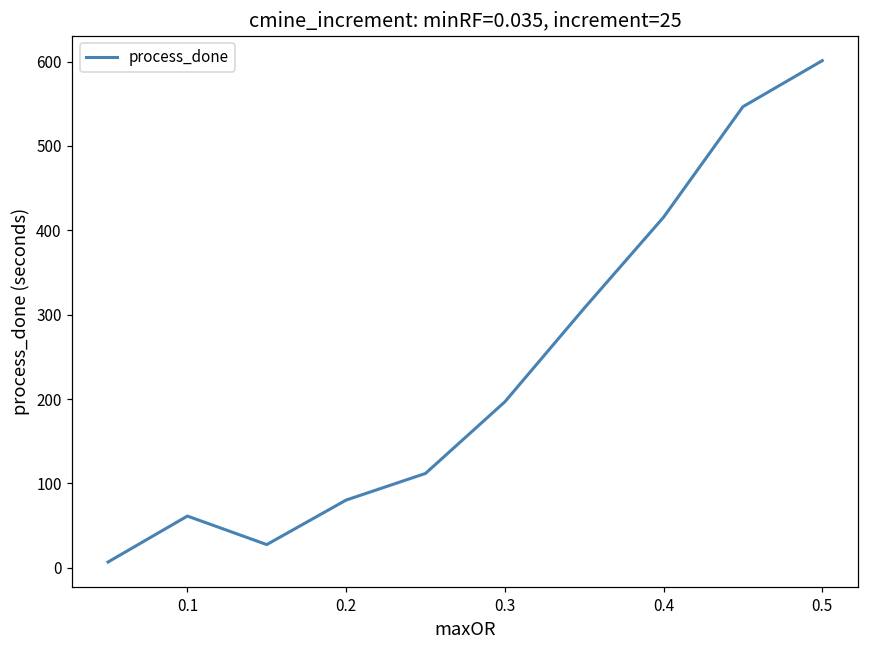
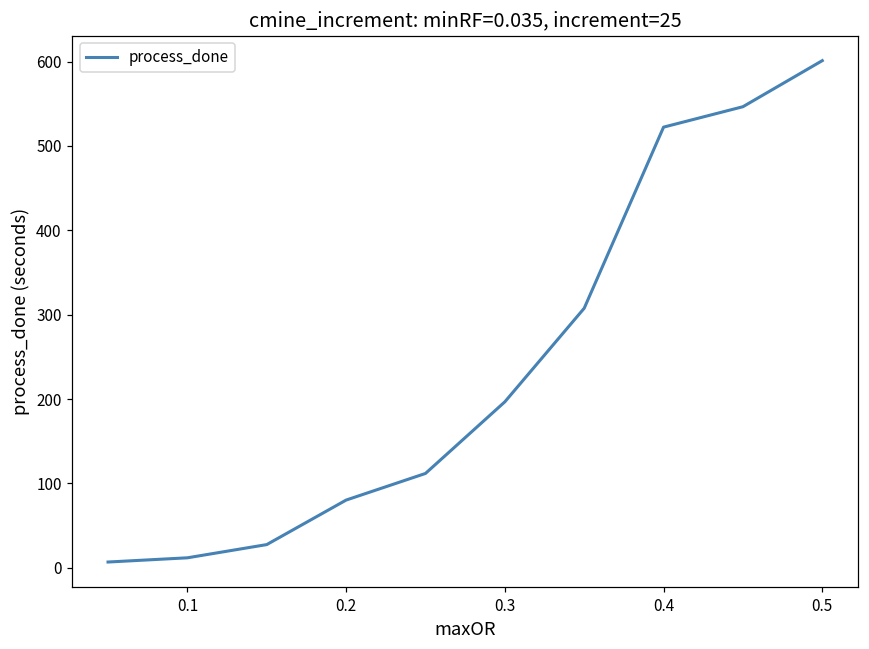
0.1: 60 -> 10
0.4: 420 -> 520
